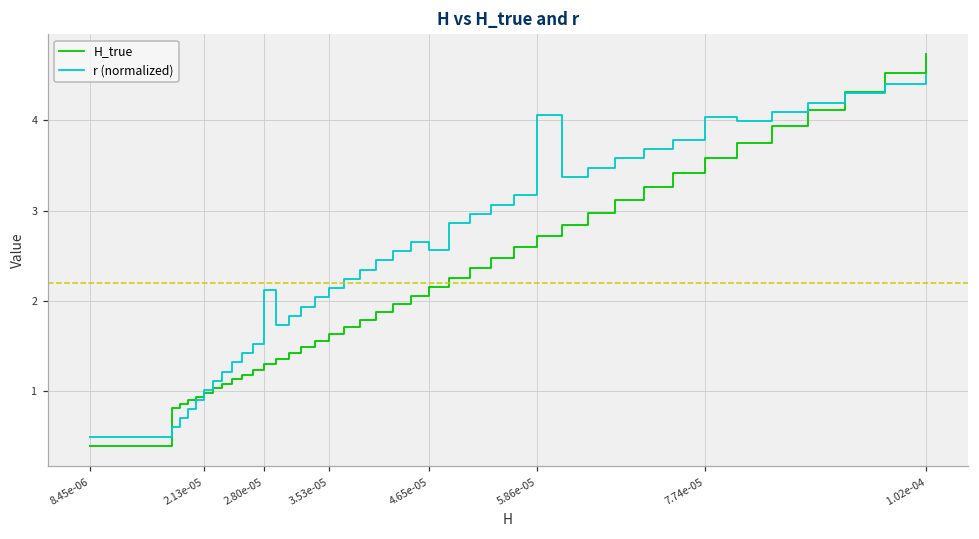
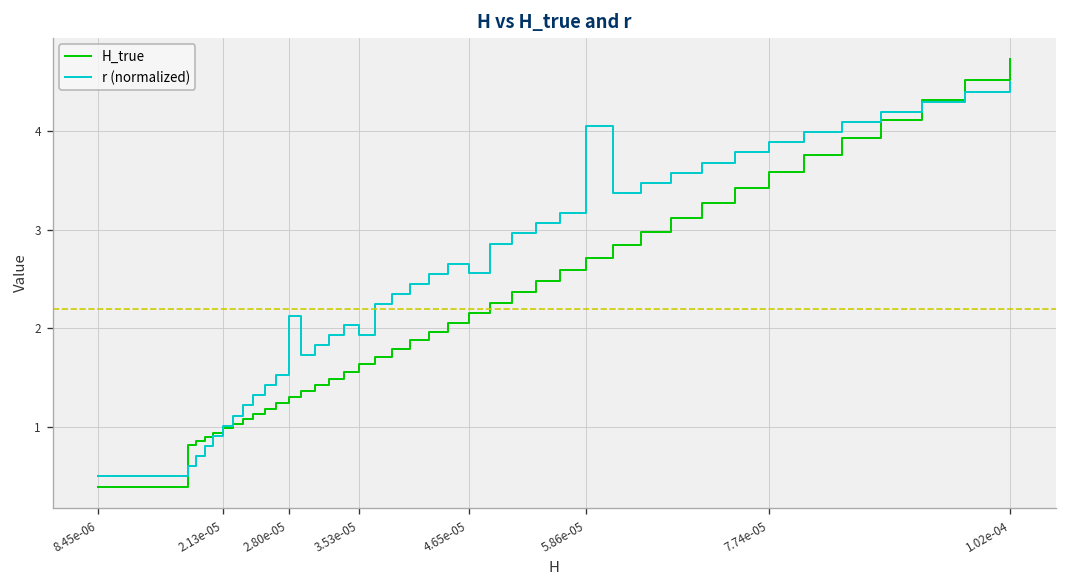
r (normalized), 3.53e-05: 2.1 -> 1.9
r (normalized), 7.74e-05: 4.0 -> 3.9
